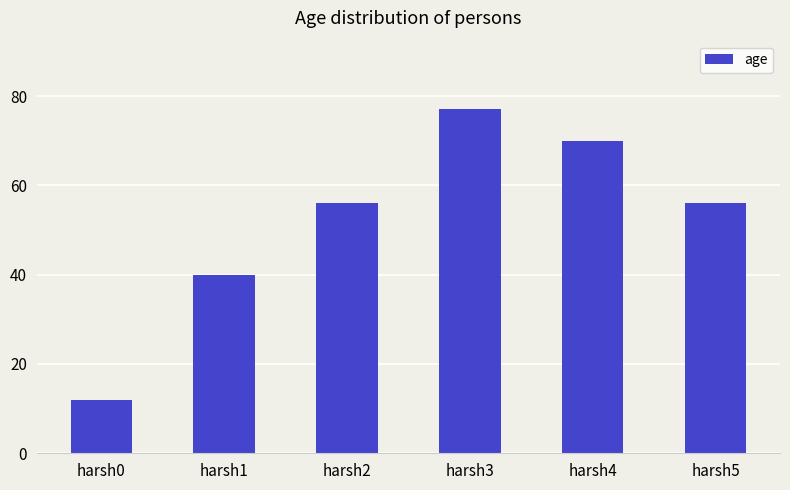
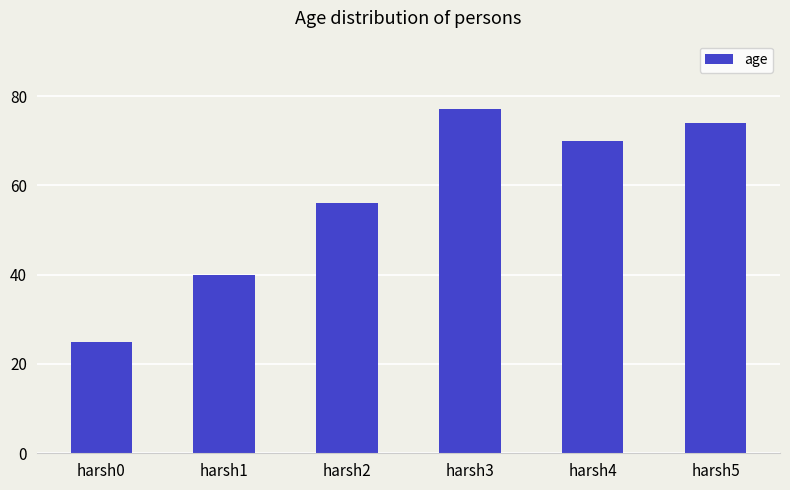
harsh0: 12 -> 25
harsh5: 56 -> 74
